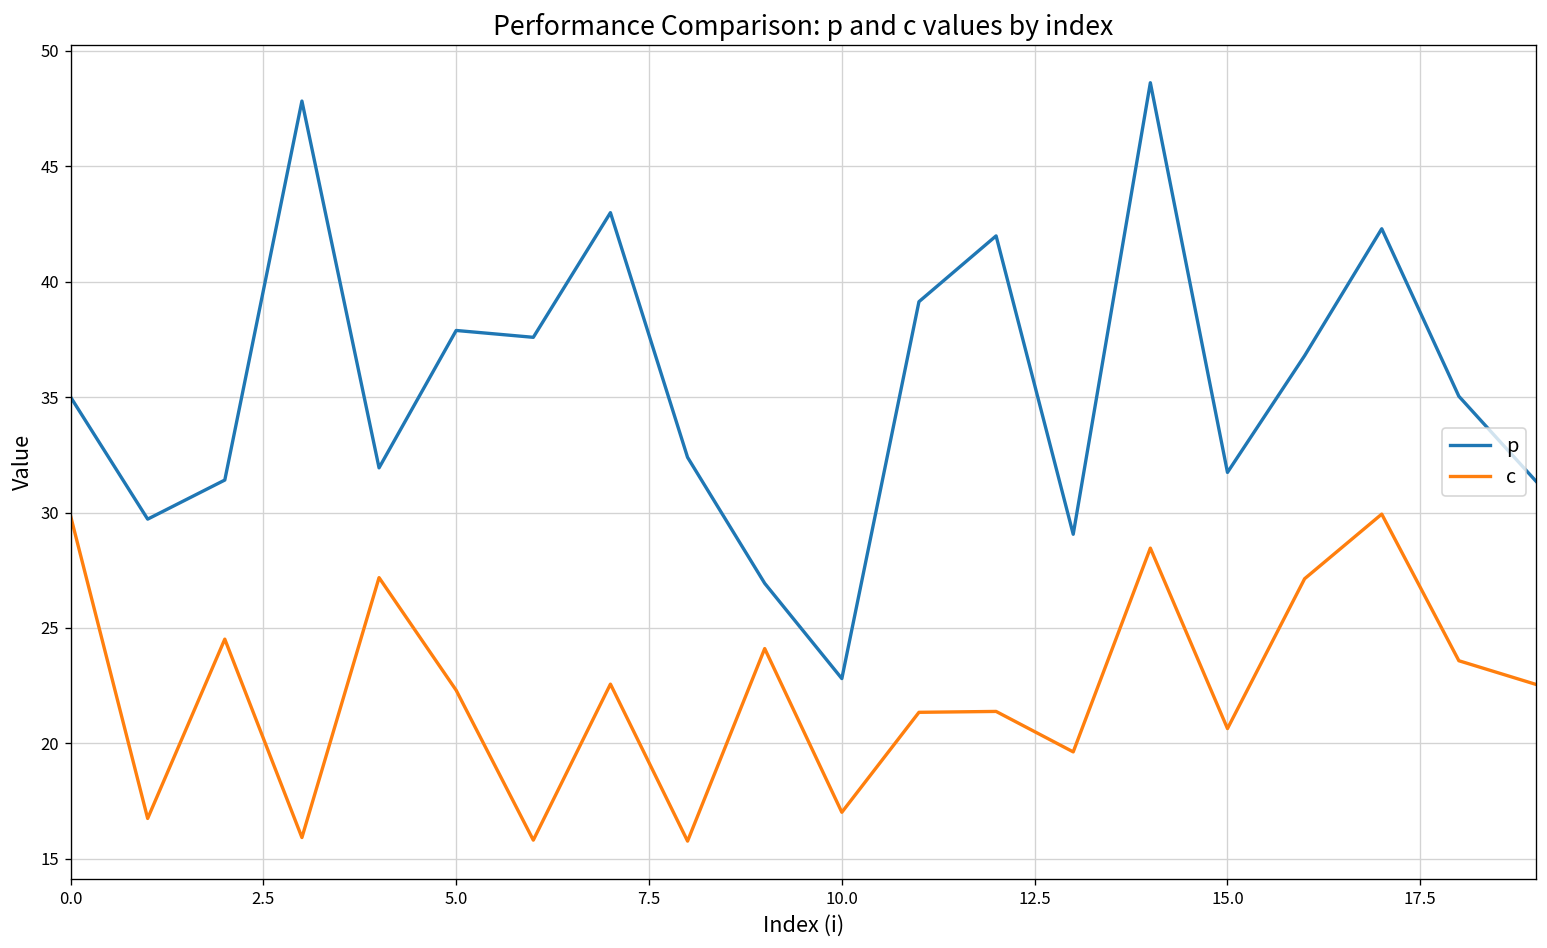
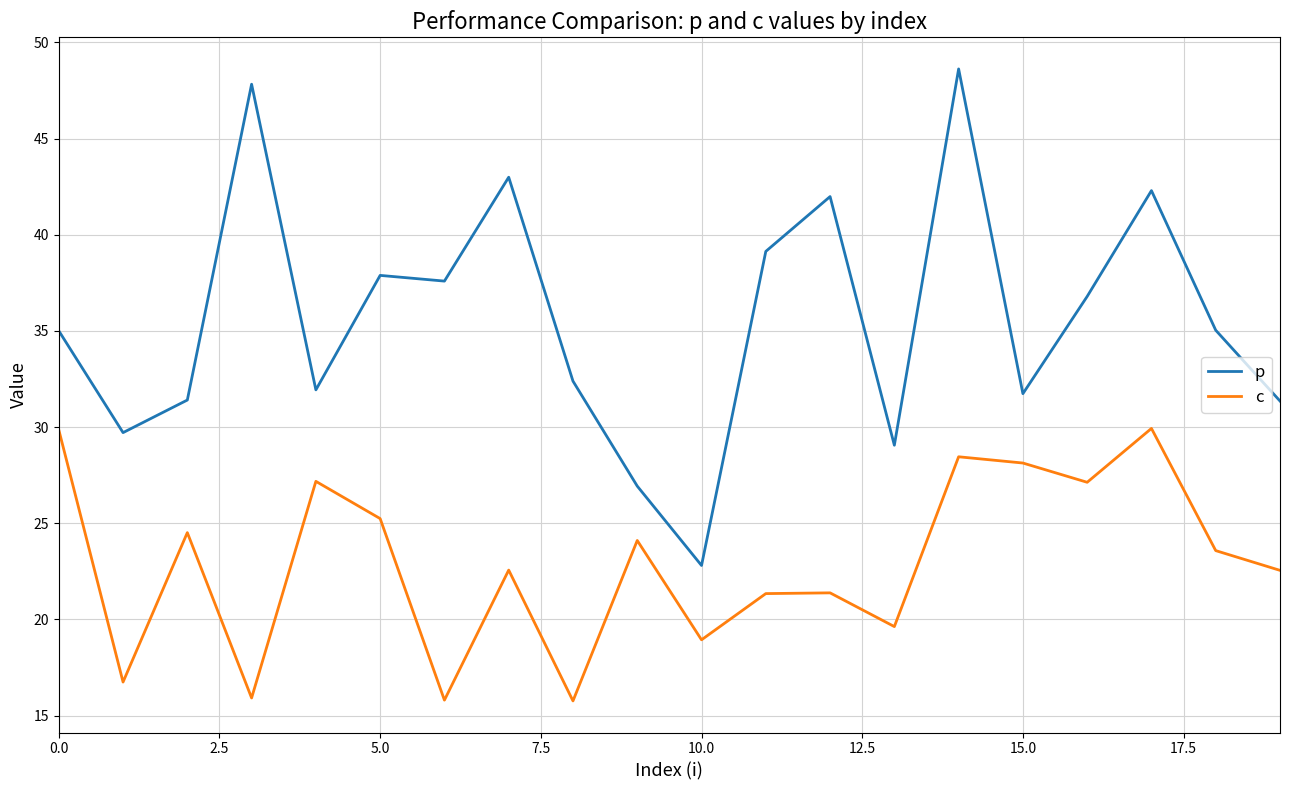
c, 5.0: 22.3 -> 25.2
c, 10.0: 17.0 -> 18.9
c, 15.0: 20.6 -> 28.1
